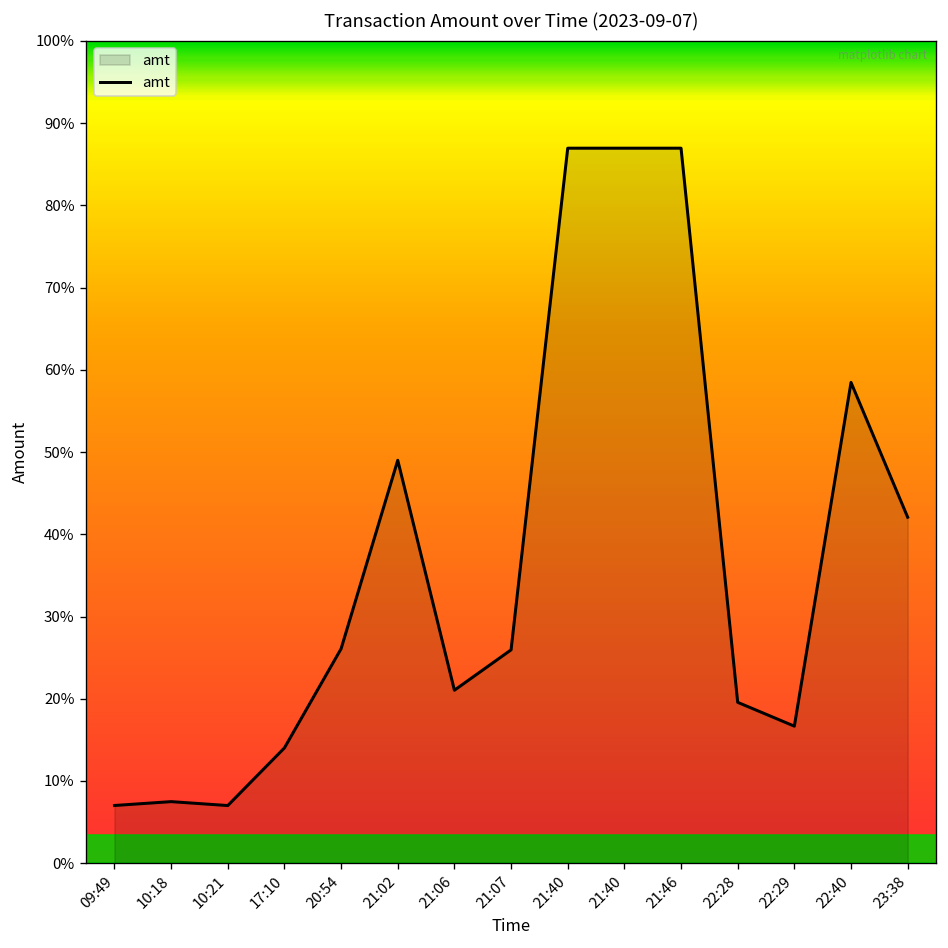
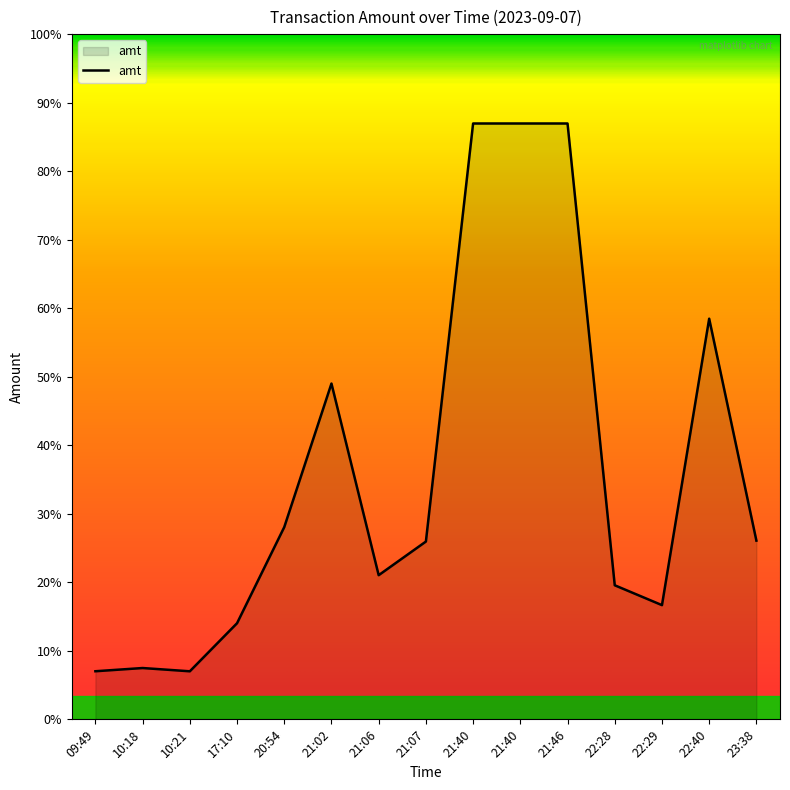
20:54: 26% -> 28%
23:38: 42% -> 26%
